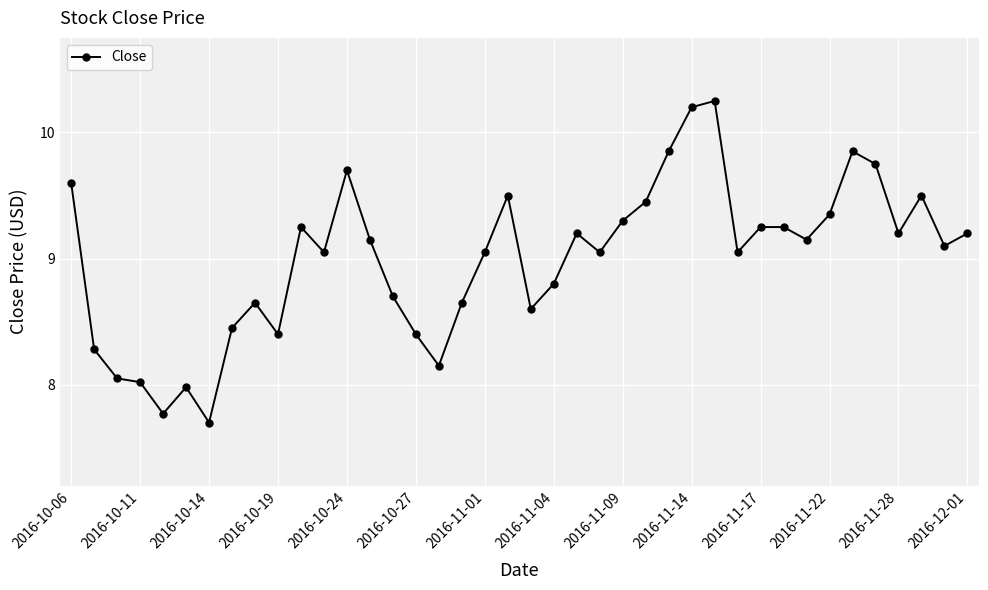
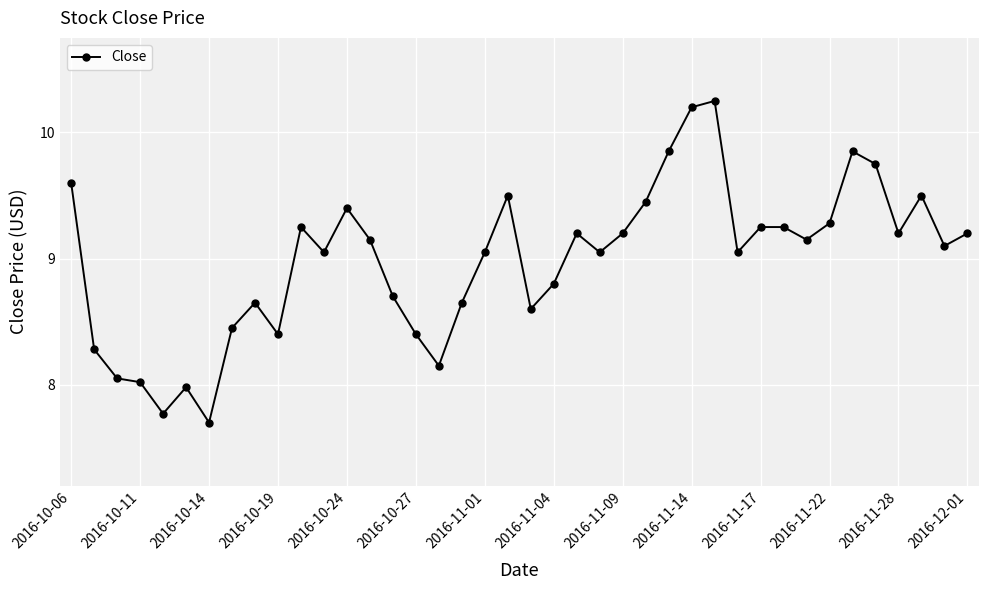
2016-10-24: 9.7 -> 9.4
2016-11-09: 9.3 -> 9.2
2016-11-22: 9.35 -> 9.28
